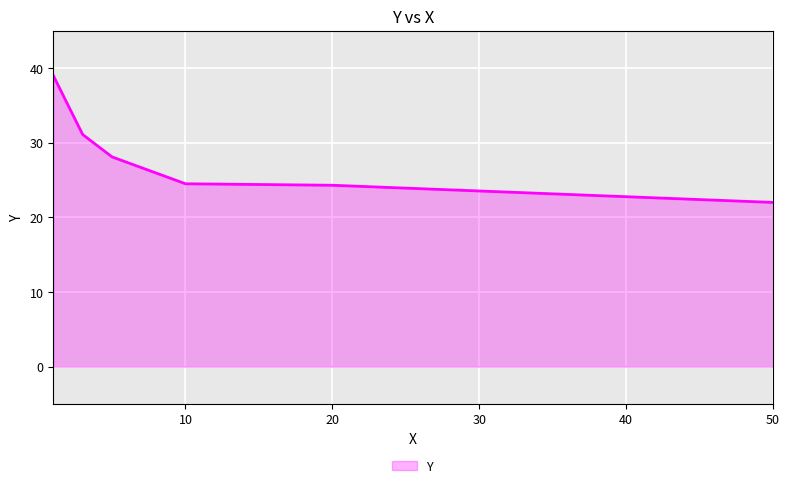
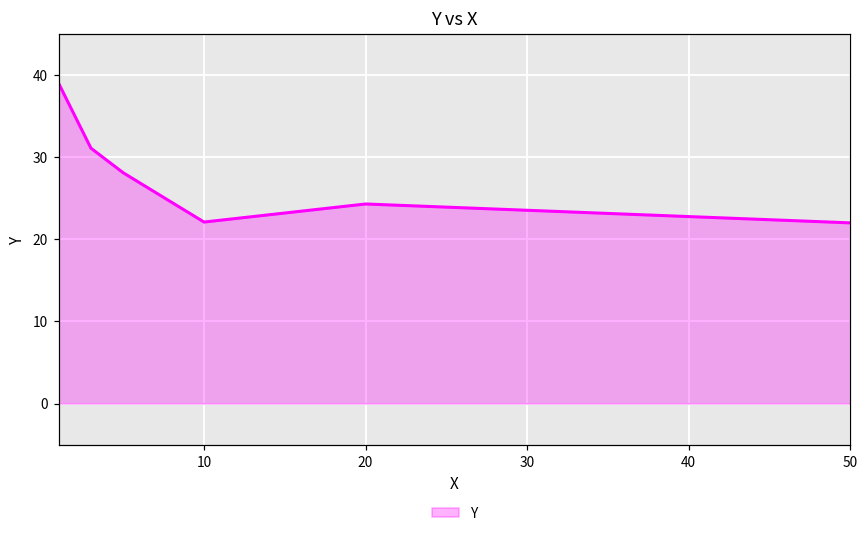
10: 25 -> 22
